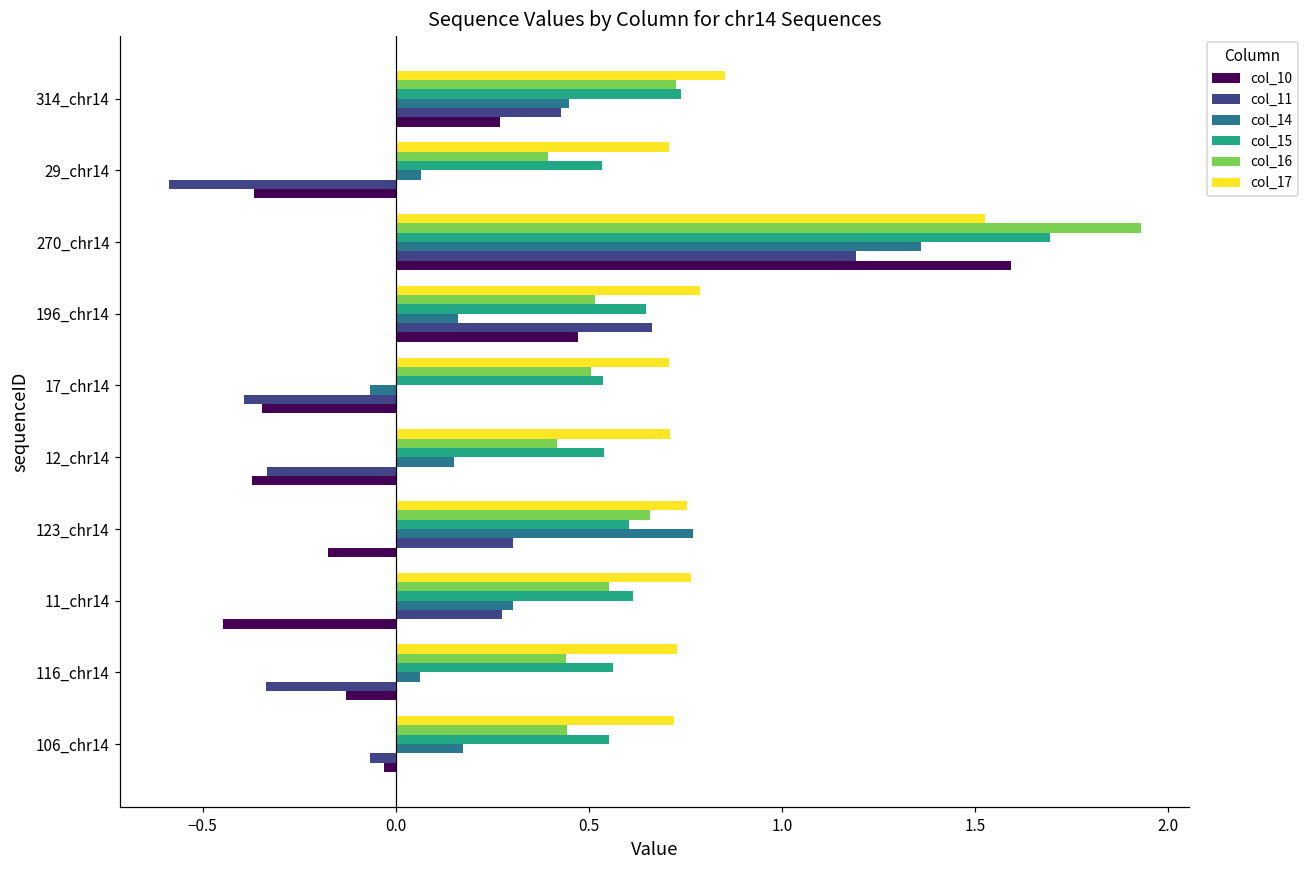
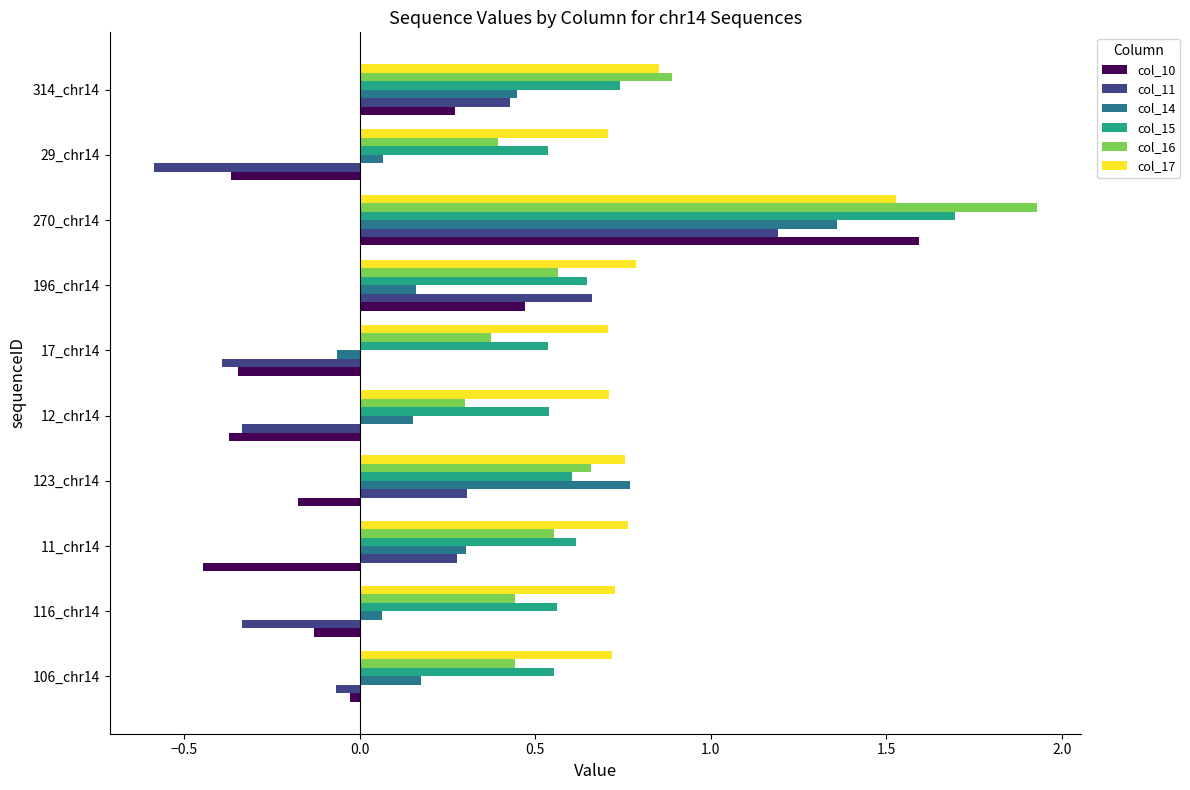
col_16, 314_chr14: 0.73 -> 0.89
col_16, 196_chr14: 0.51 -> 0.56
col_16, 17_chr14: 0.51 -> 0.37
col_16, 12_chr14: 0.42 -> 0.30
